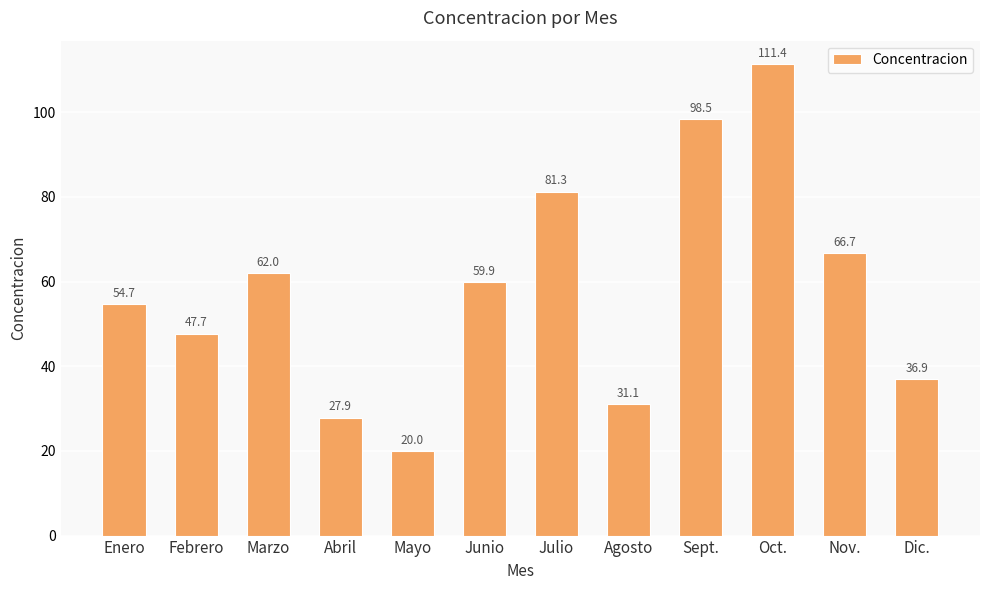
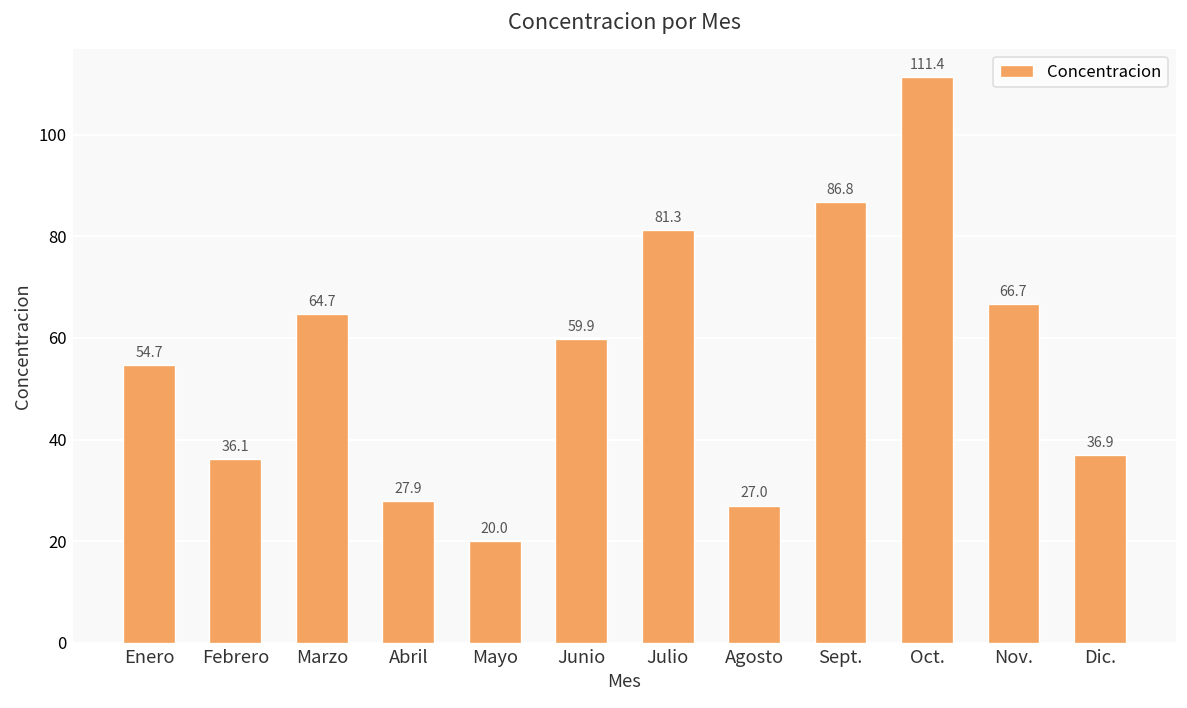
Febrero: 47.7 -> 36.1
Marzo: 62.0 -> 64.7
Agosto: 31.1 -> 27.0
Sept.: 98.5 -> 86.8
